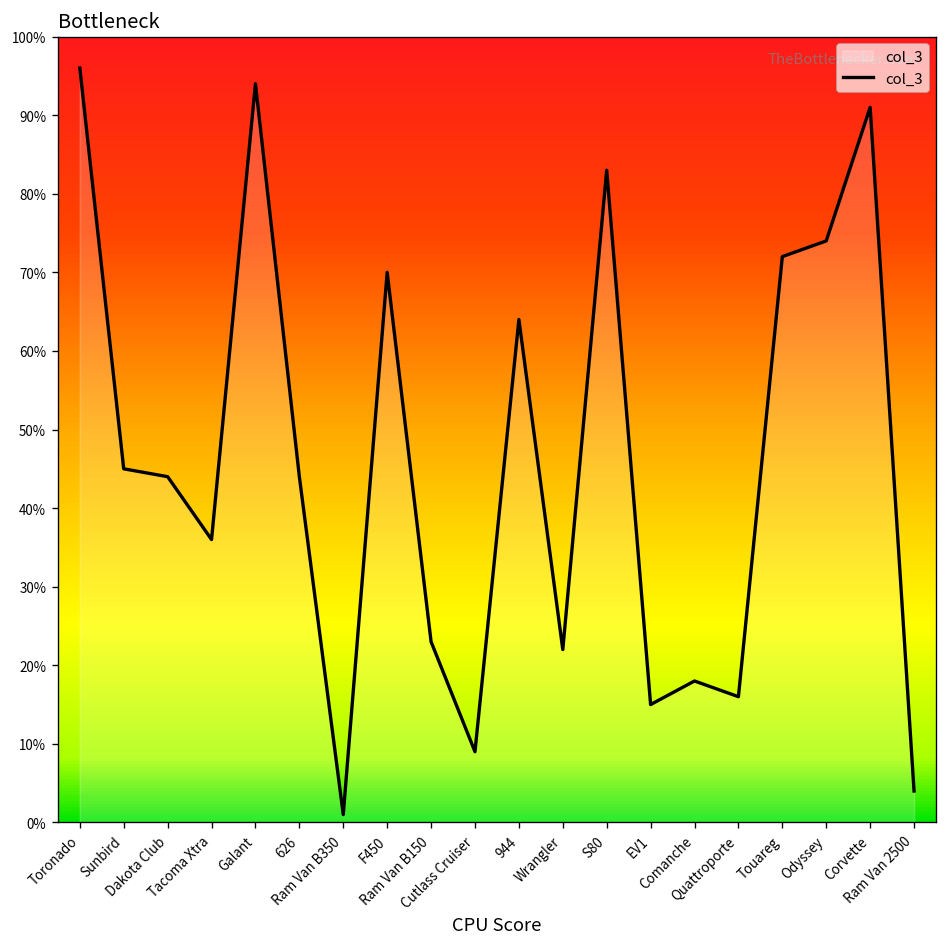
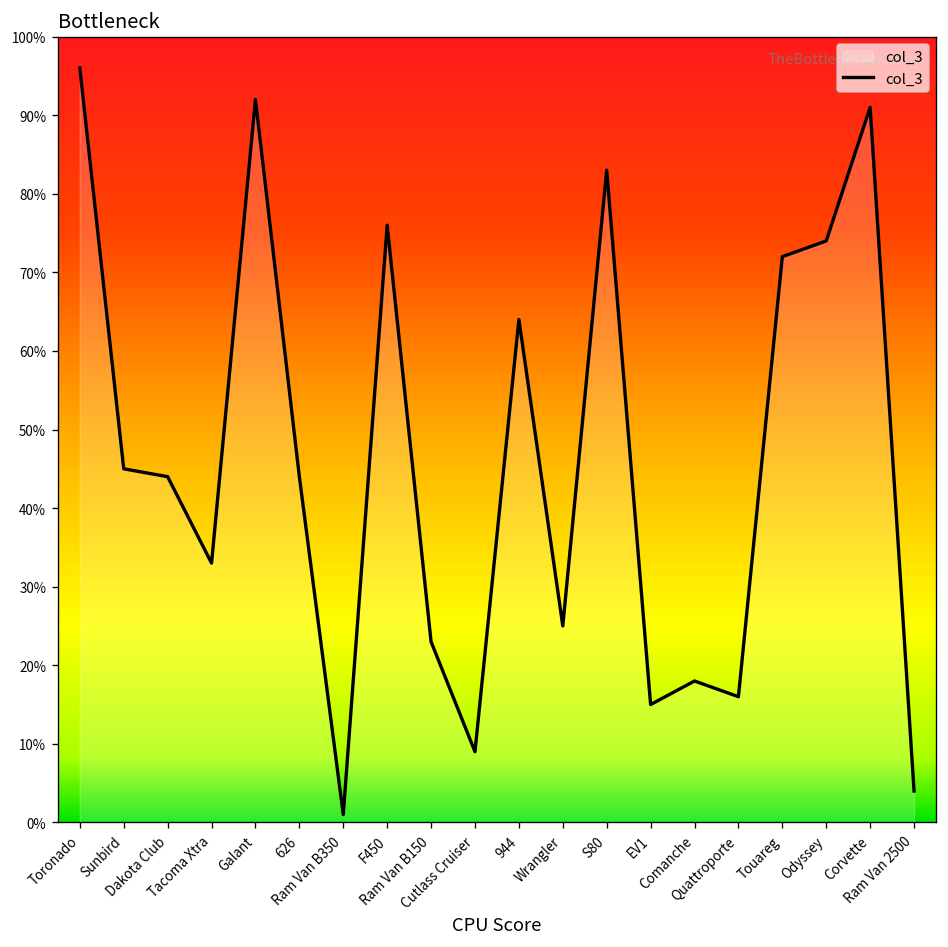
Tacoma Xtra: 36% -> 33%
Galant: 94% -> 92%
F450: 70% -> 76%
Wrangler: 22% -> 25%
